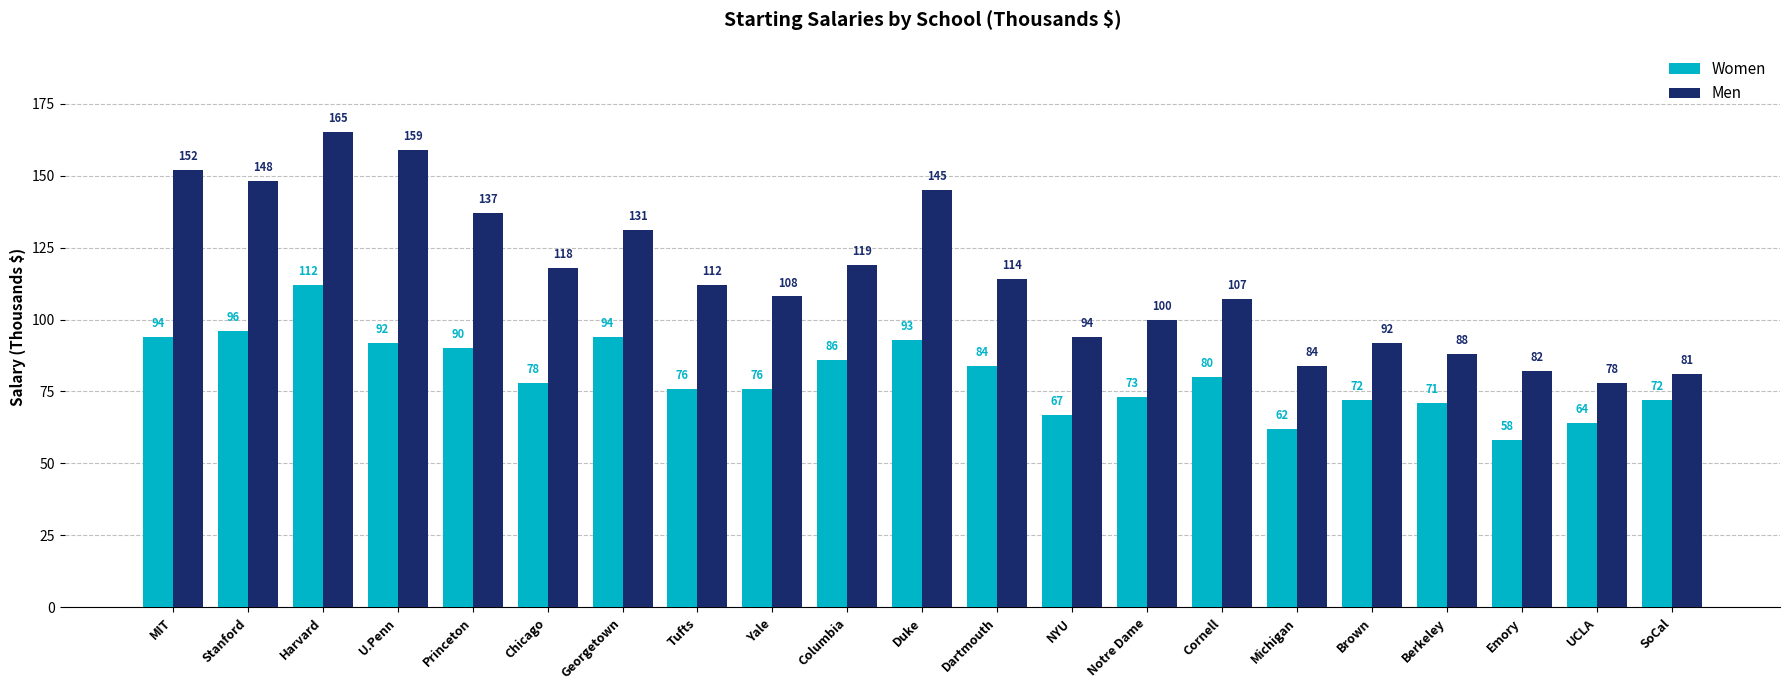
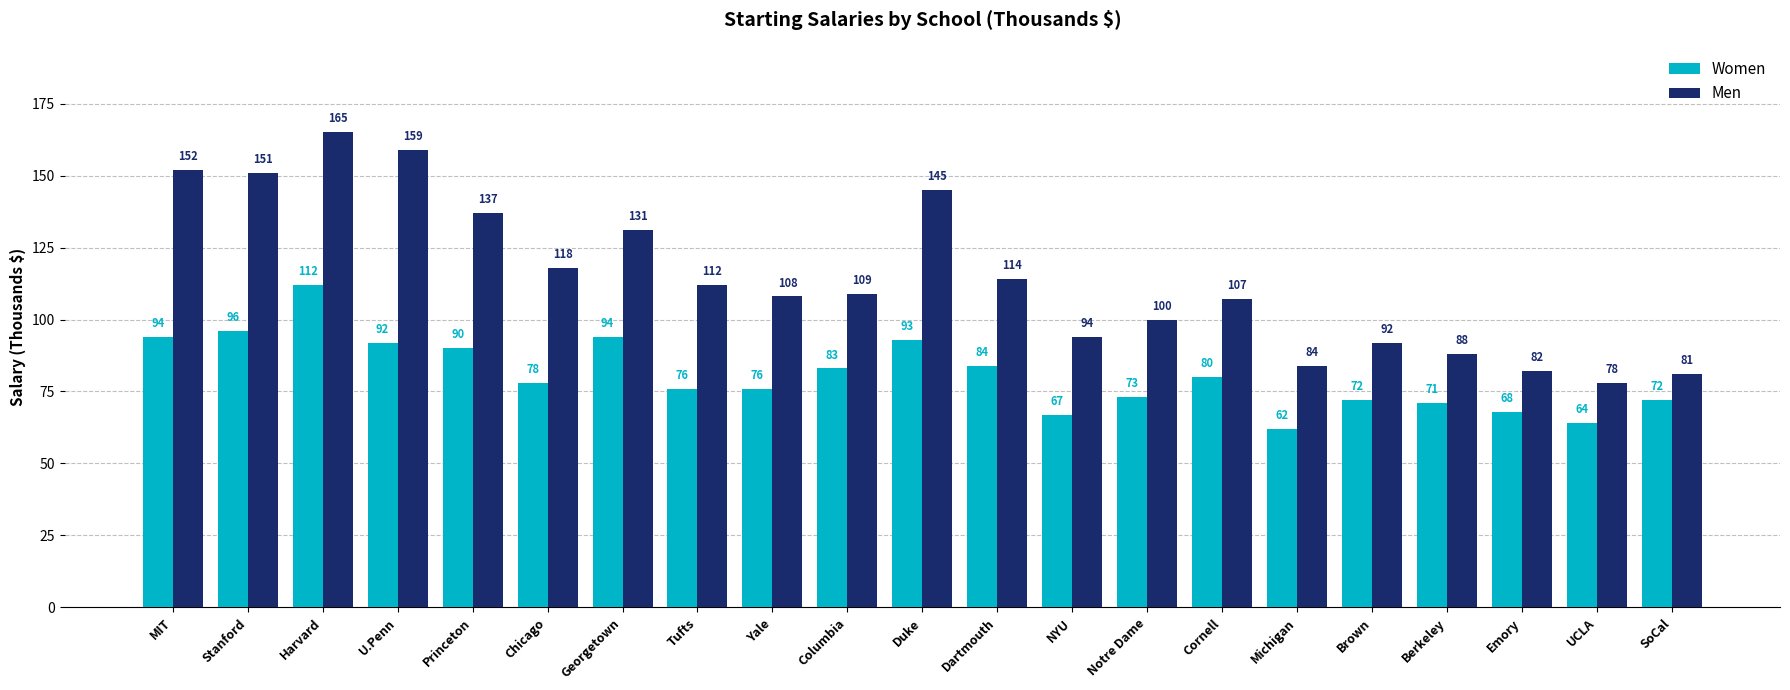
Men, Stanford: 148 -> 151
Women, Columbia: 86 -> 83
Men, Columbia: 119 -> 109
Women, Emory: 58 -> 68
